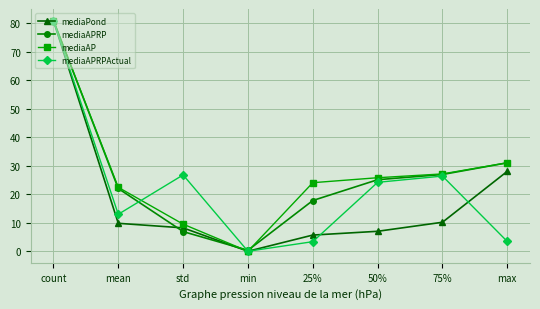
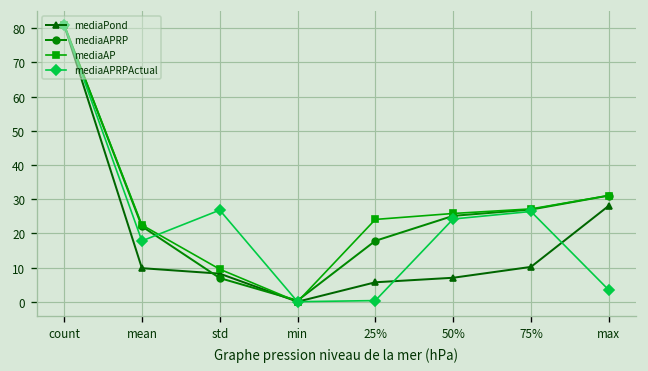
mediaAPRPActual, mean: 13 -> 18
mediaAPRPActual, 25%: 3 -> 0
